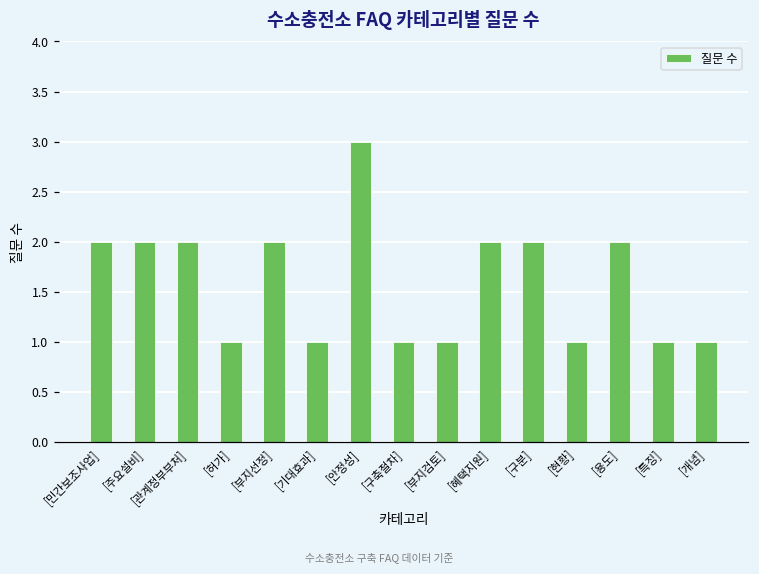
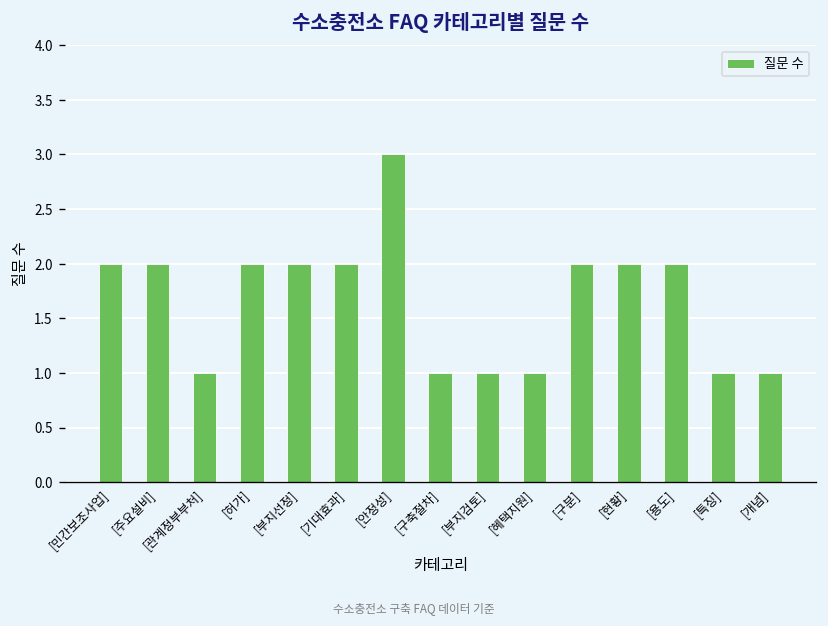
[관계정부부처]: 2 -> 1
[허가]: 1 -> 2
[기대효과]: 1 -> 2
[혜택지원]: 2 -> 1
[현황]: 1 -> 2
